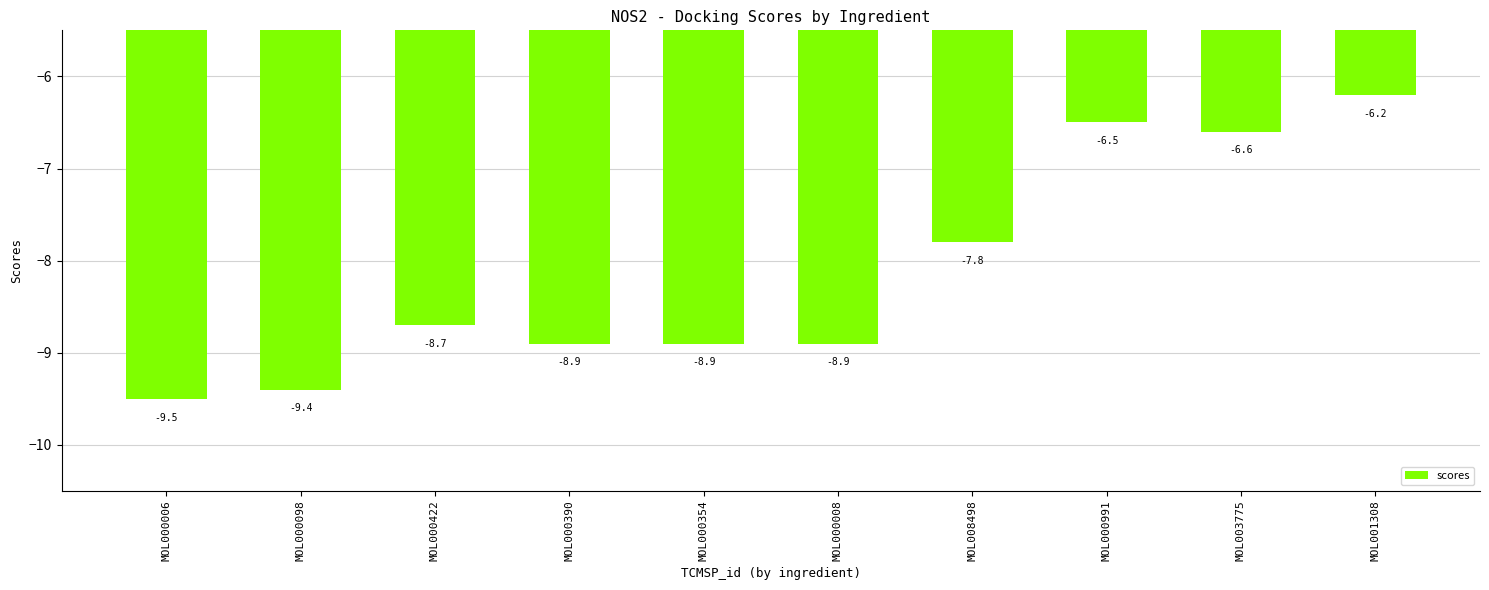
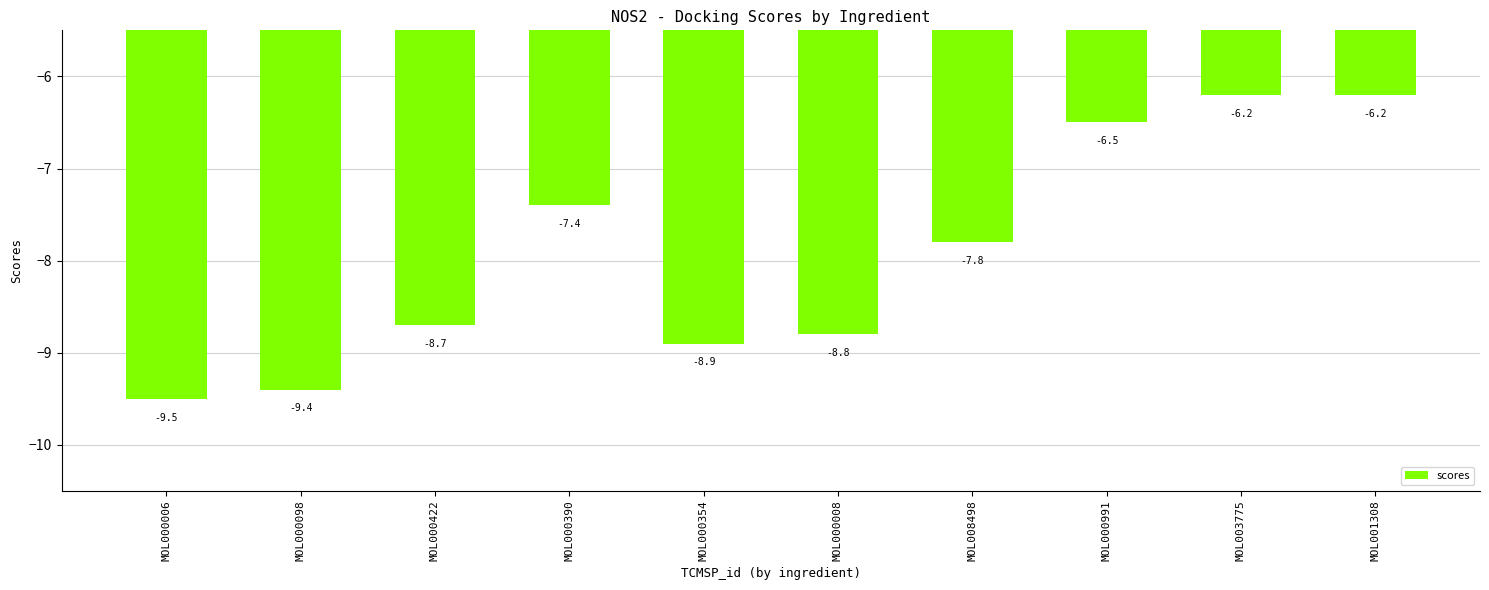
MOL000390: -8.9 -> -7.4
MOL000008: -8.9 -> -8.8
MOL003775: -6.6 -> -6.2
